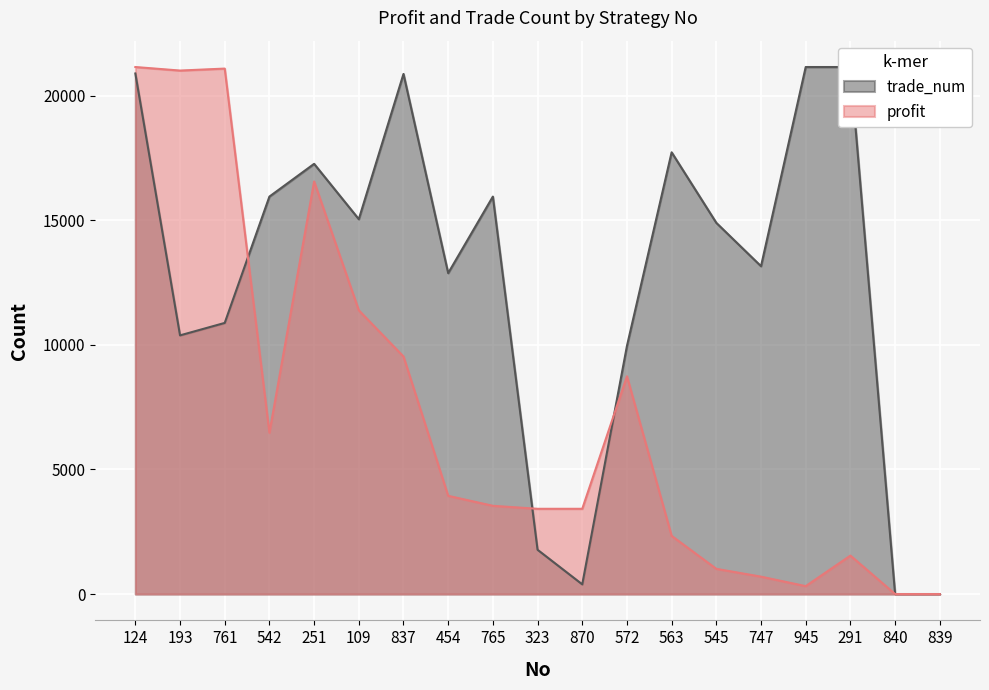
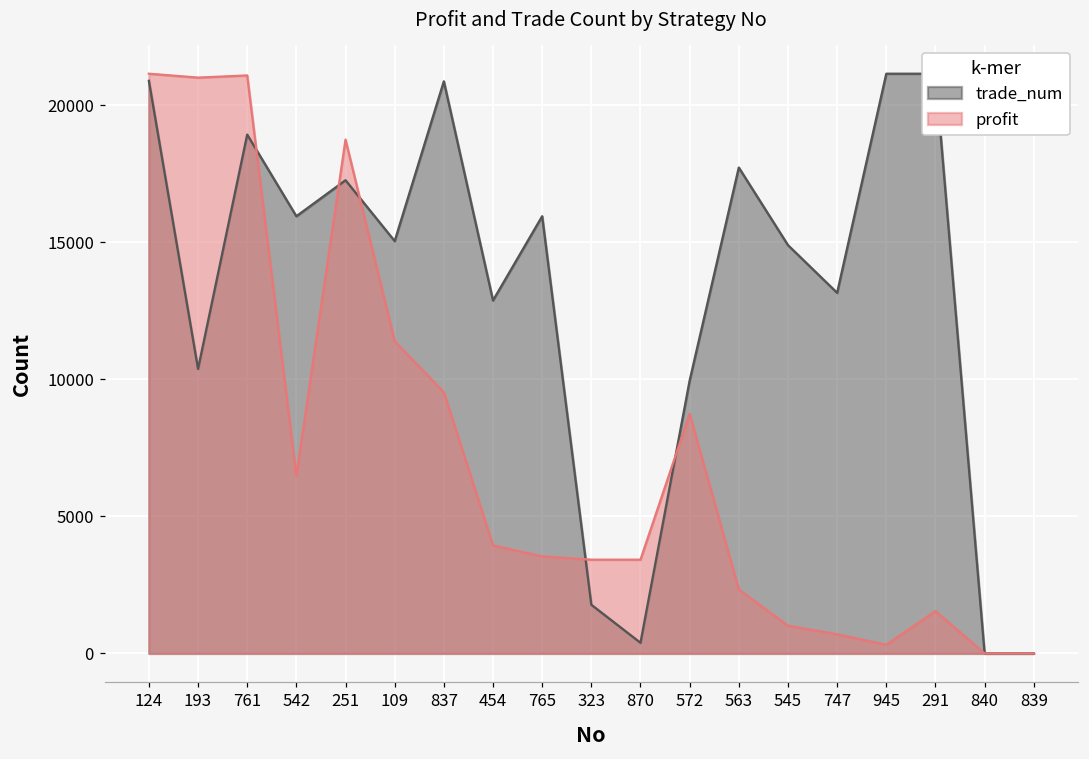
trade_num, 761: 10900 -> 18900
profit, 251: 16600 -> 18700
